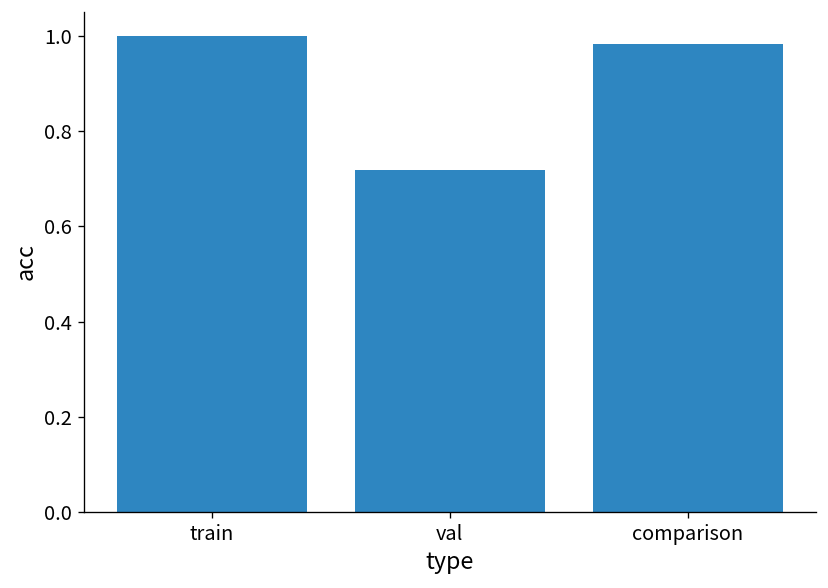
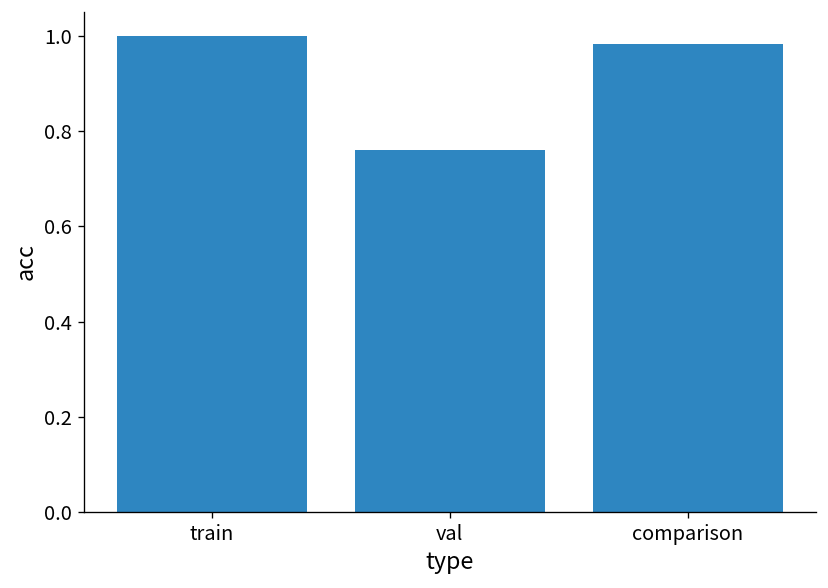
val: 0.72 -> 0.76
